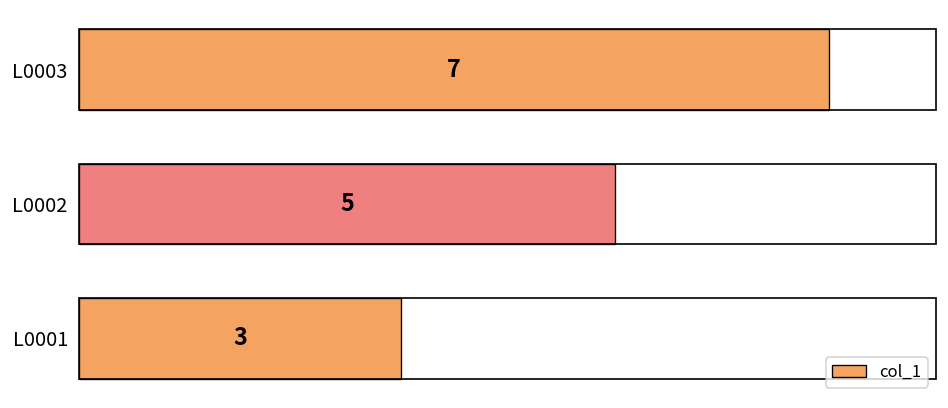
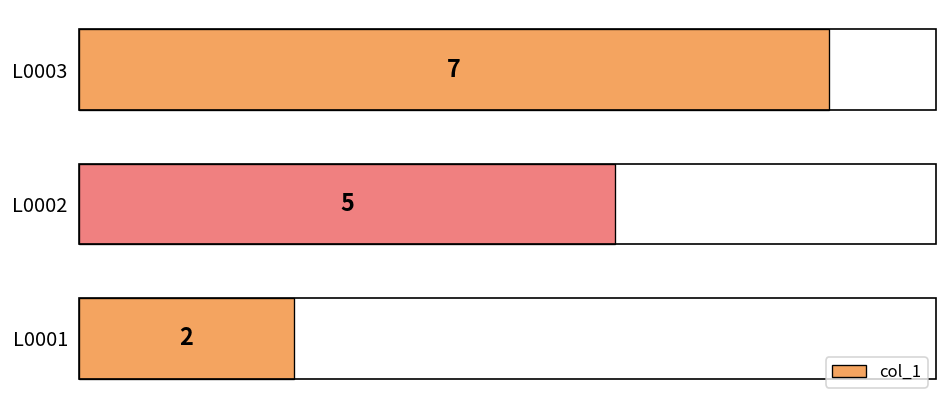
L0001: 3 -> 2
